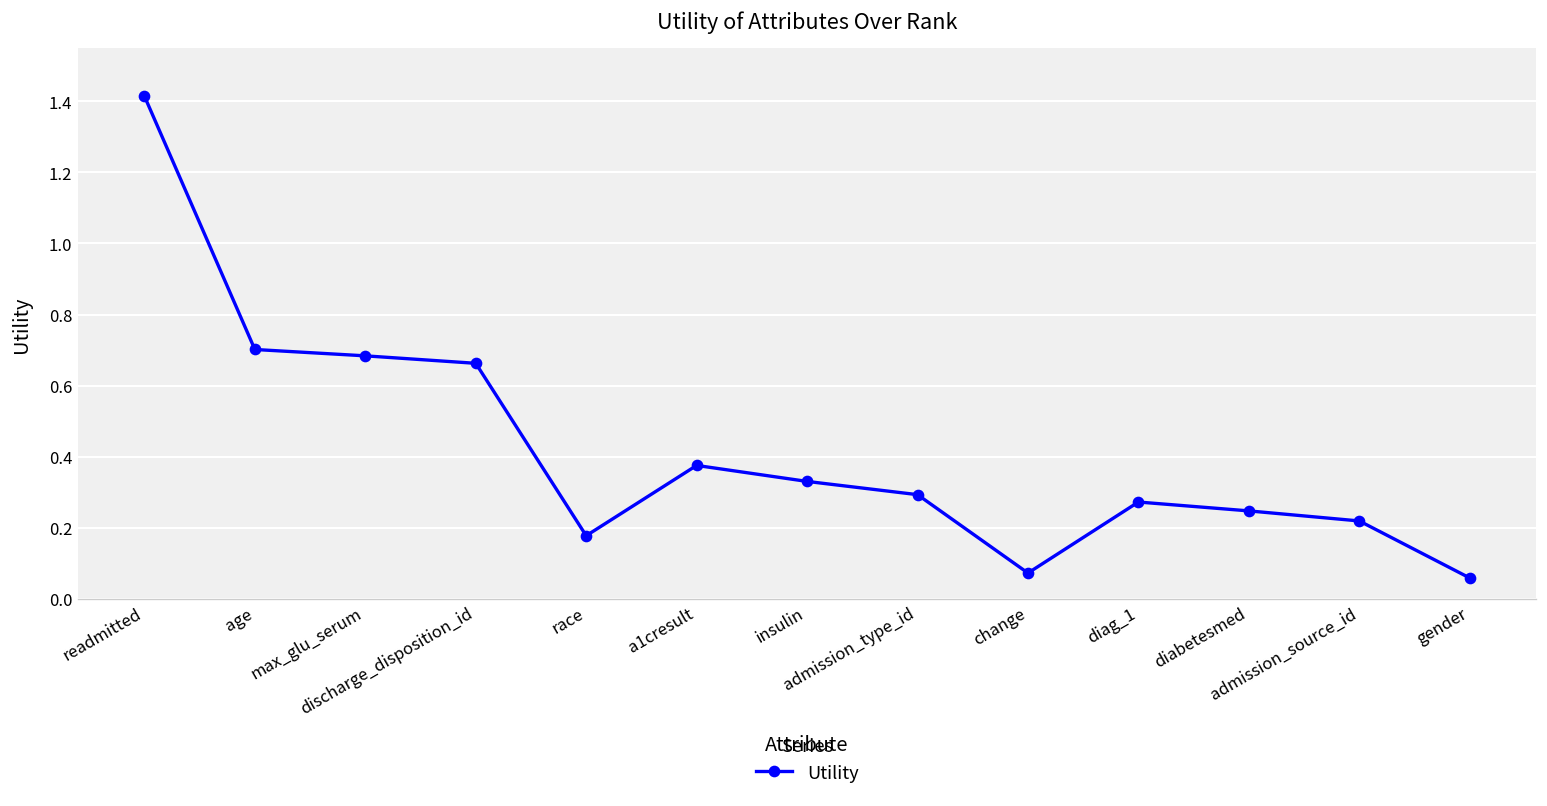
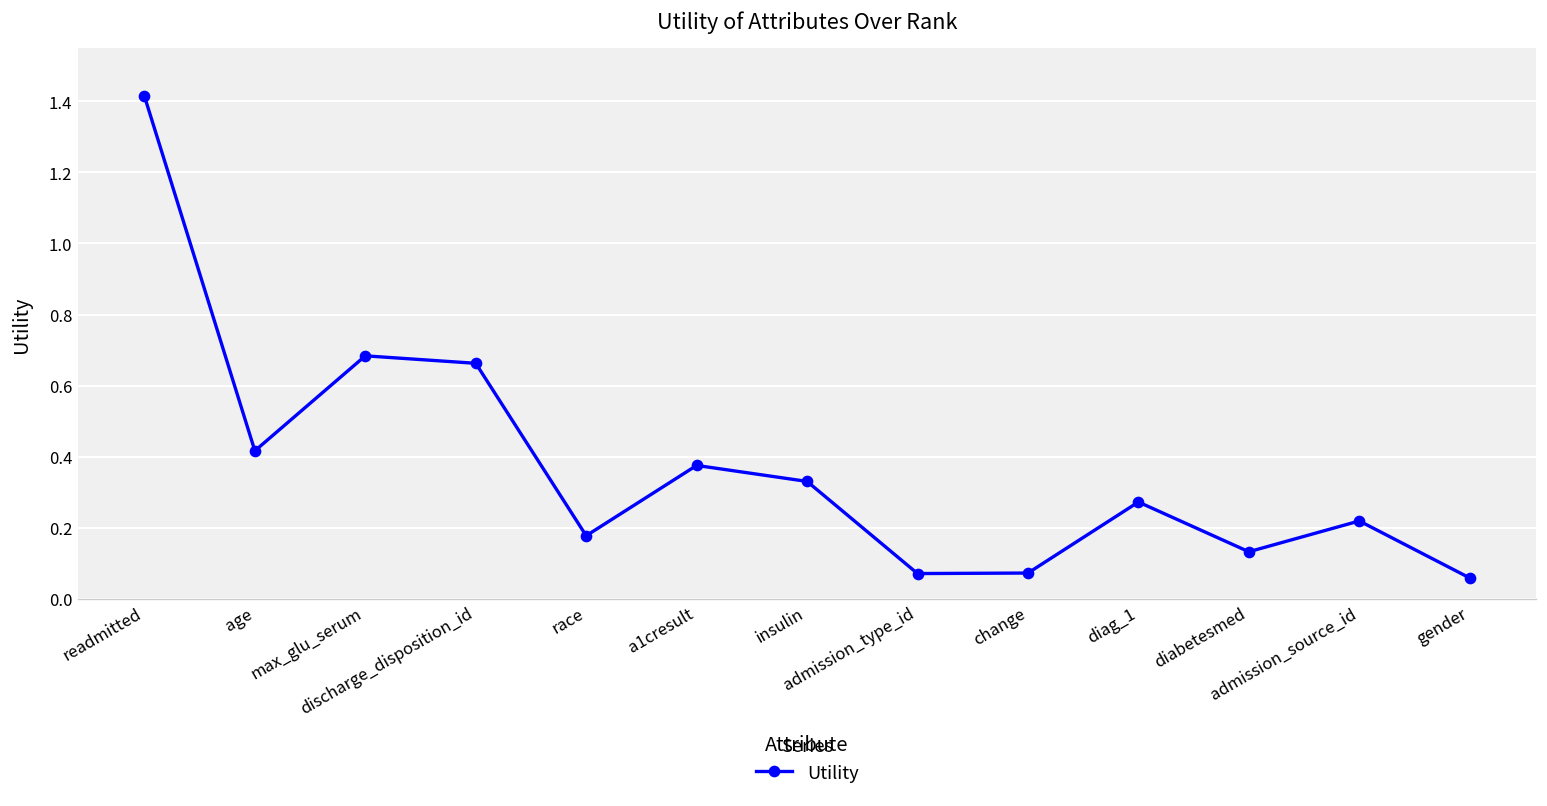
age: 0.70 -> 0.42
admission_type_id: 0.29 -> 0.07
diabetesmed: 0.25 -> 0.13
